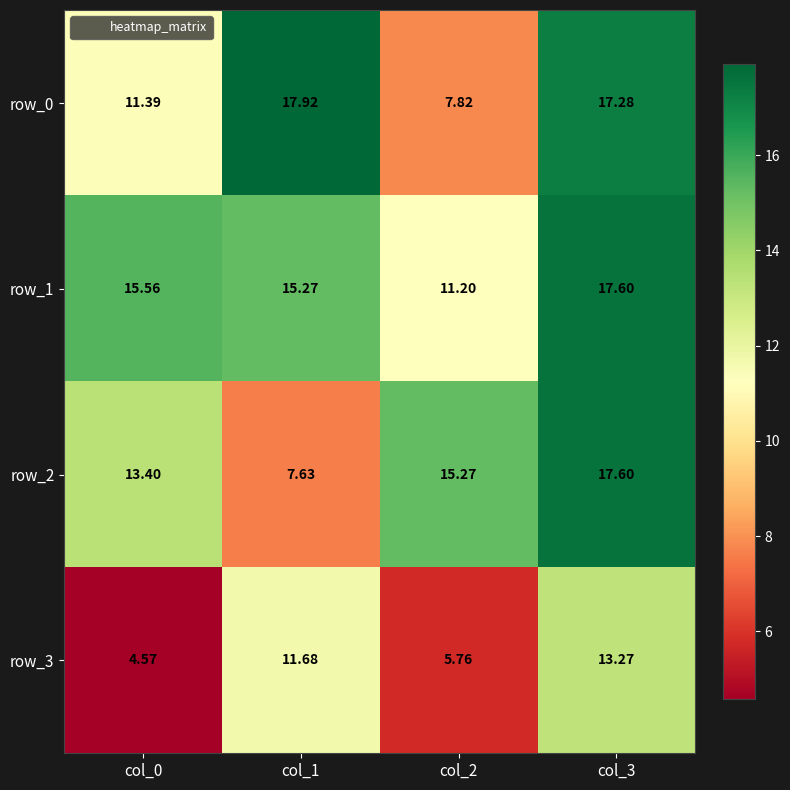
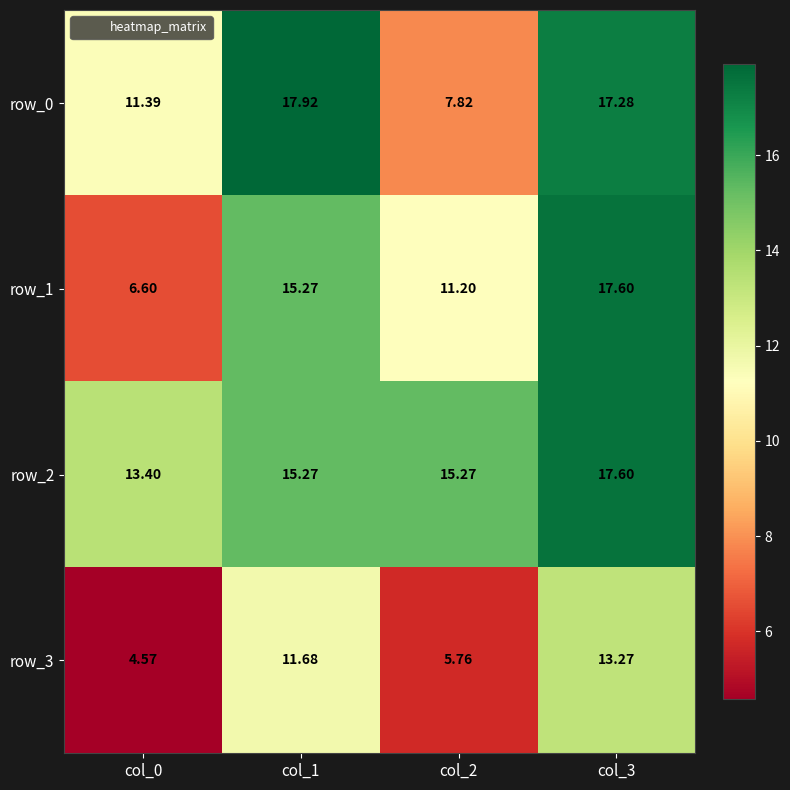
row_1, col_0: 15.56 -> 6.60
row_2, col_1: 7.63 -> 15.27
